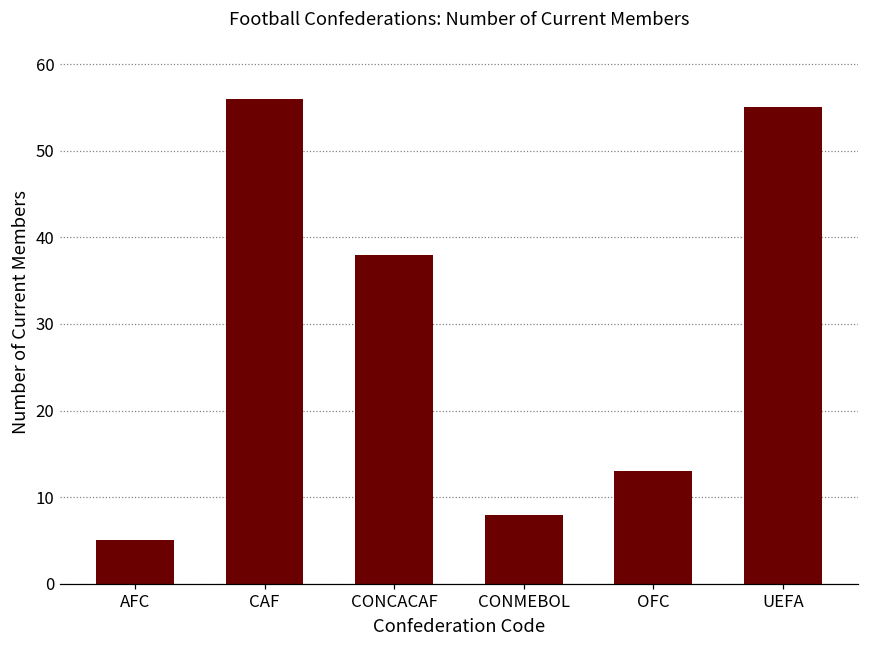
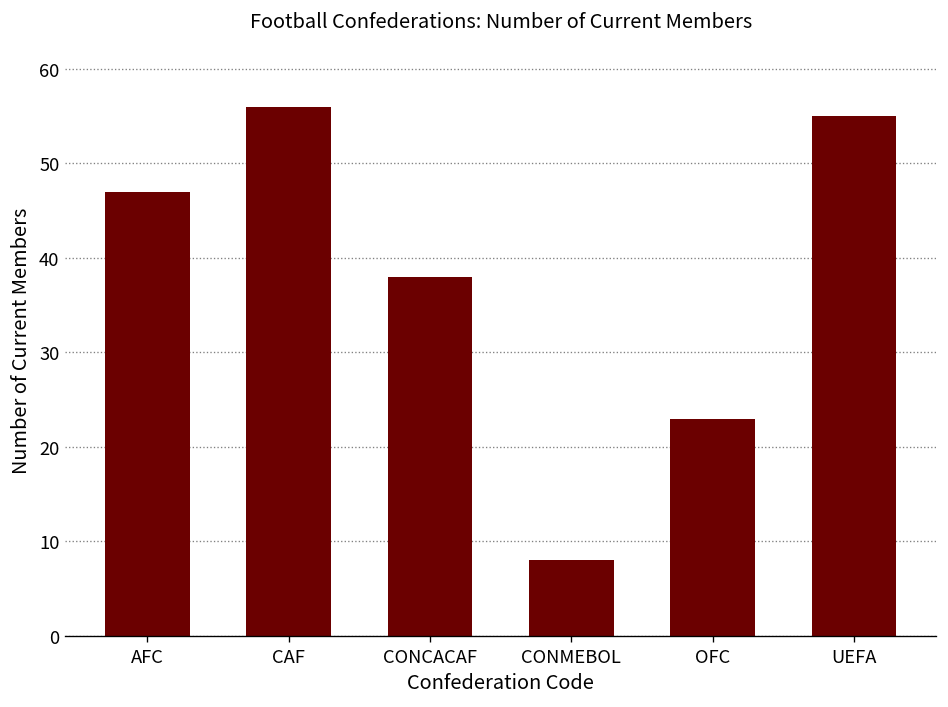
AFC: 5 -> 47
OFC: 13 -> 23
